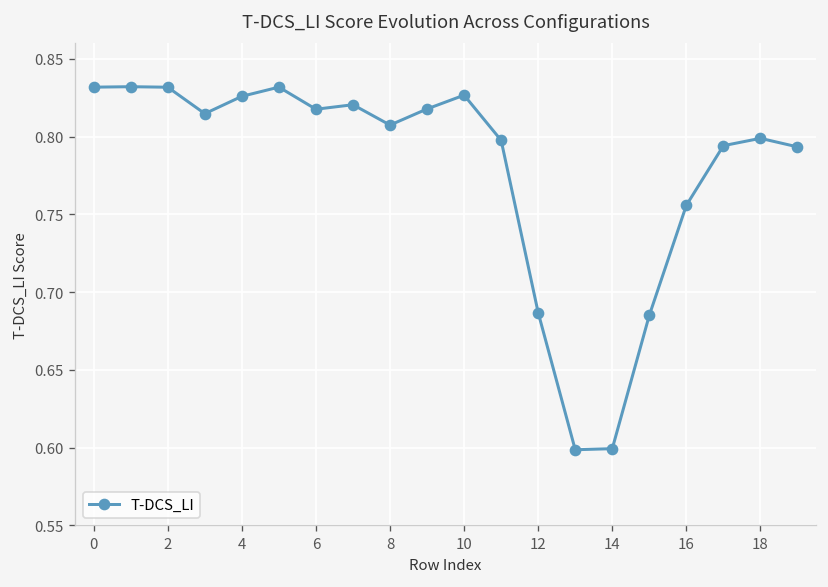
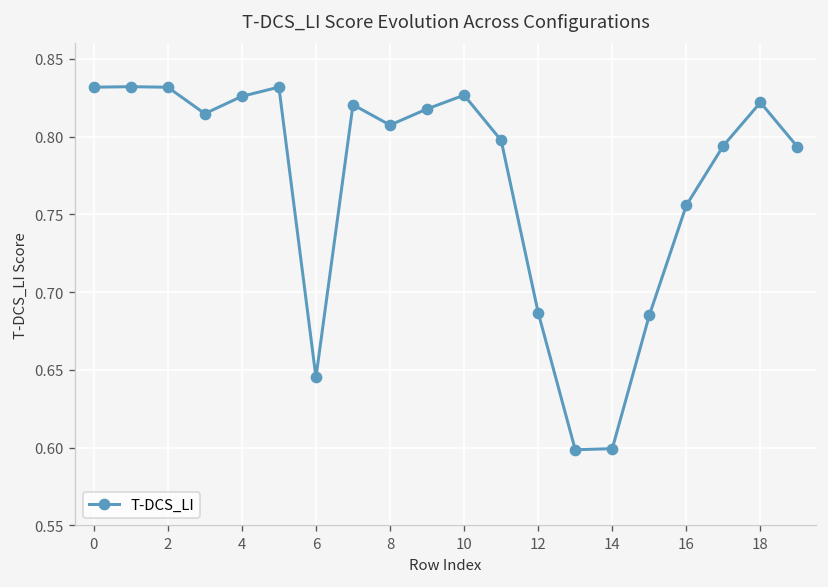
6: 0.818 -> 0.645
18: 0.799 -> 0.822
